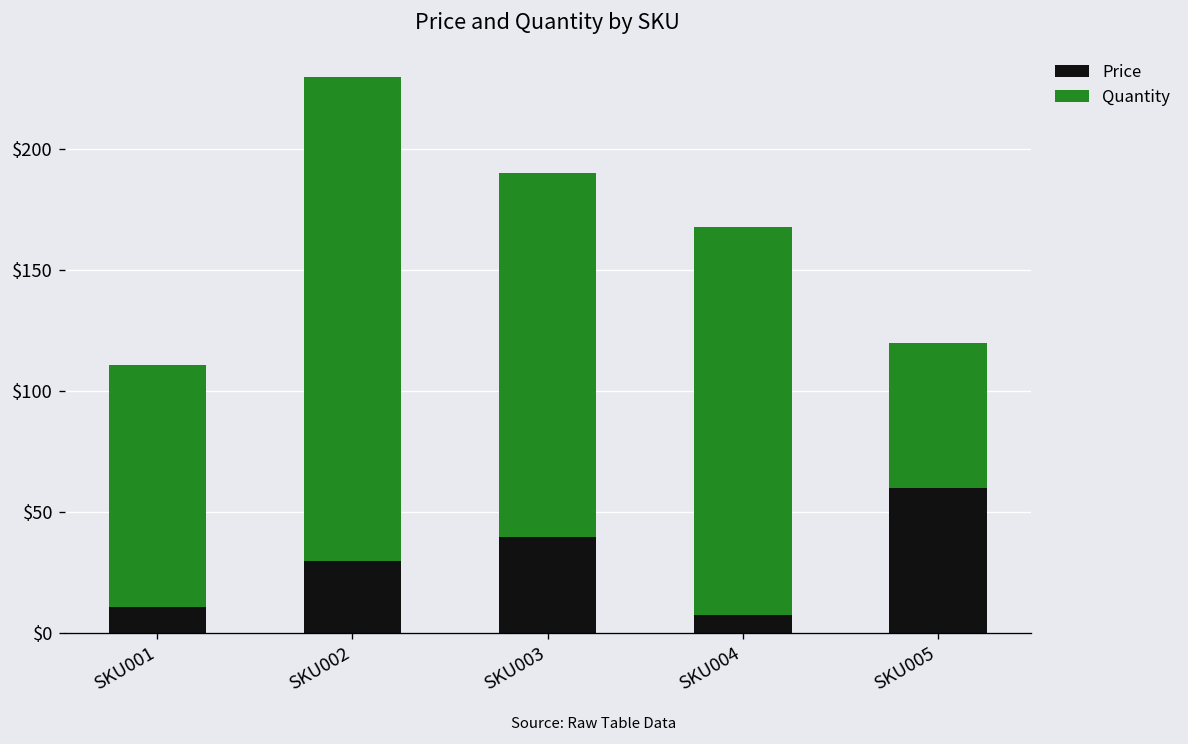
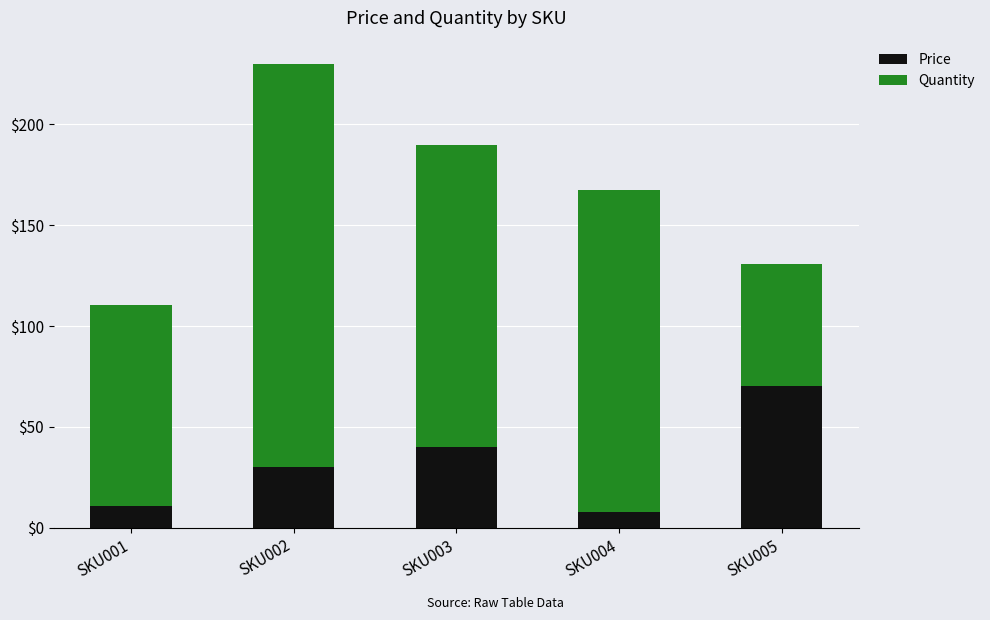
Price, SKU005: $60 -> $71
